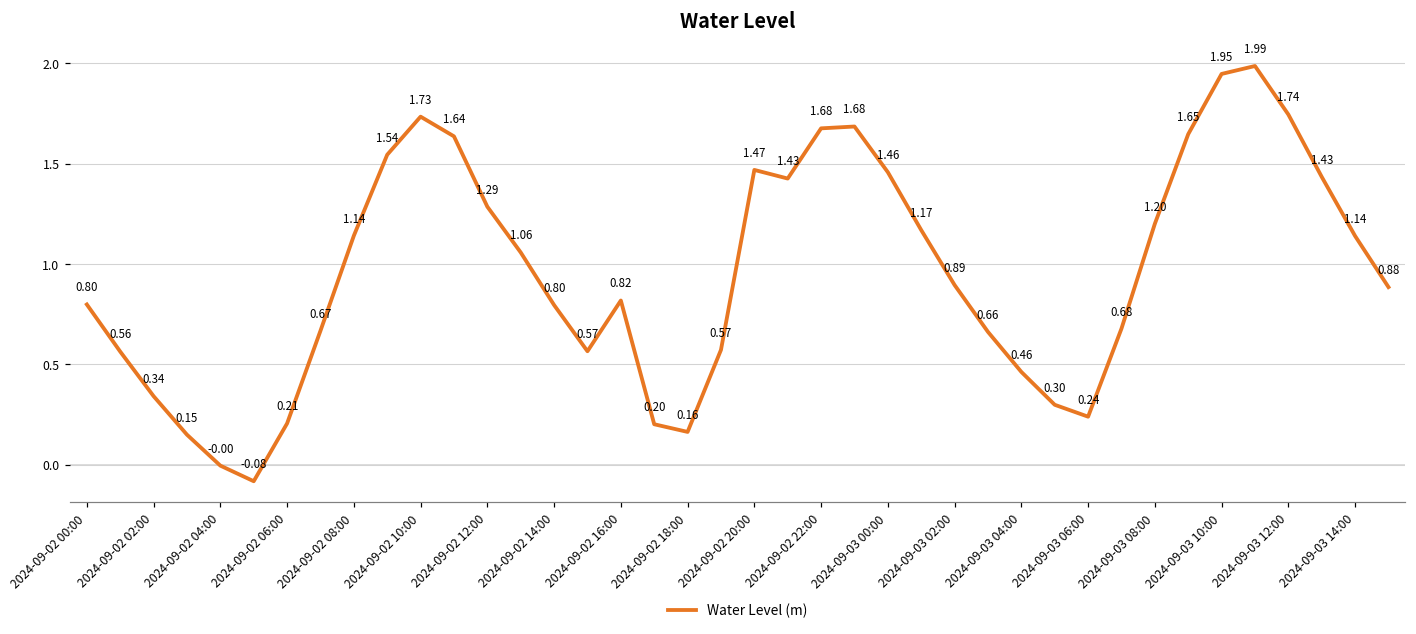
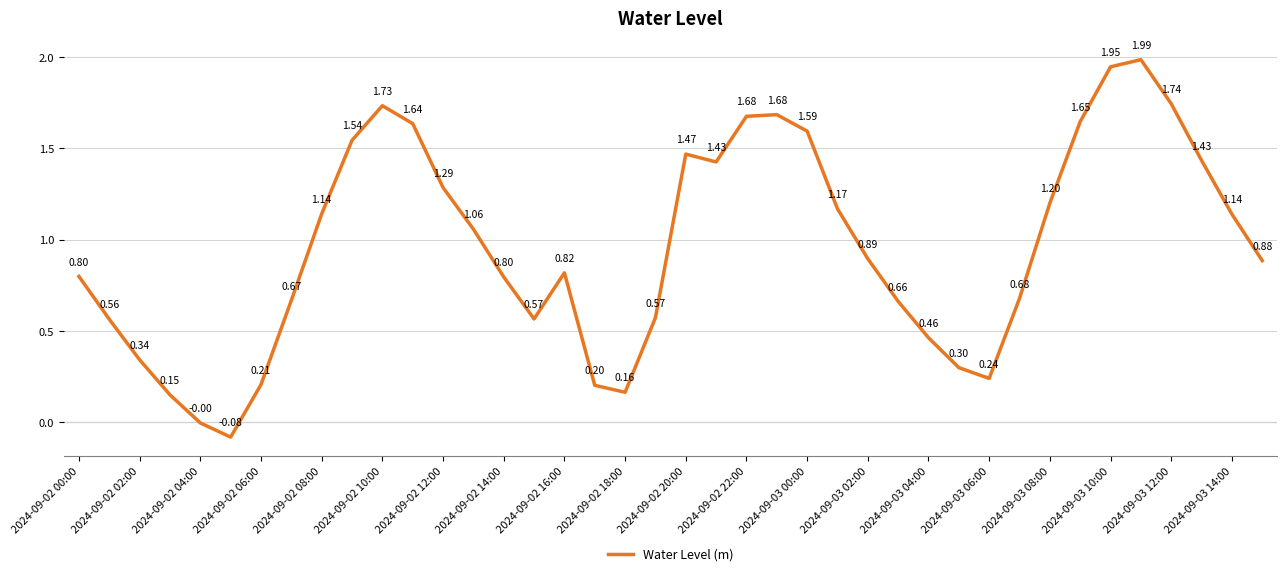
2024-09-03 00:00: 1.46 -> 1.59
